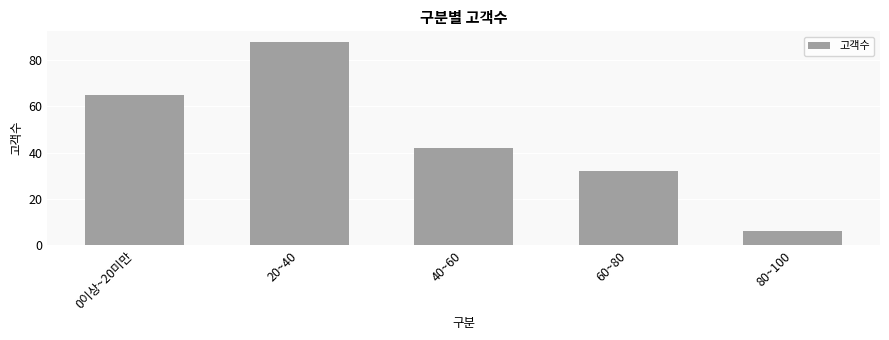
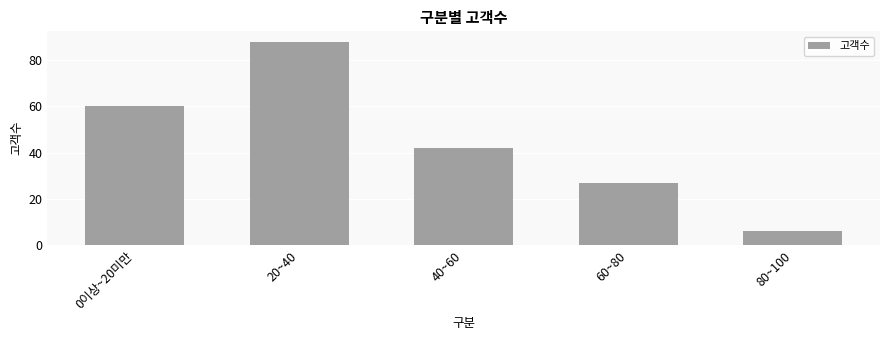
0이상~20미만: 65 -> 60
60~80: 32 -> 27
